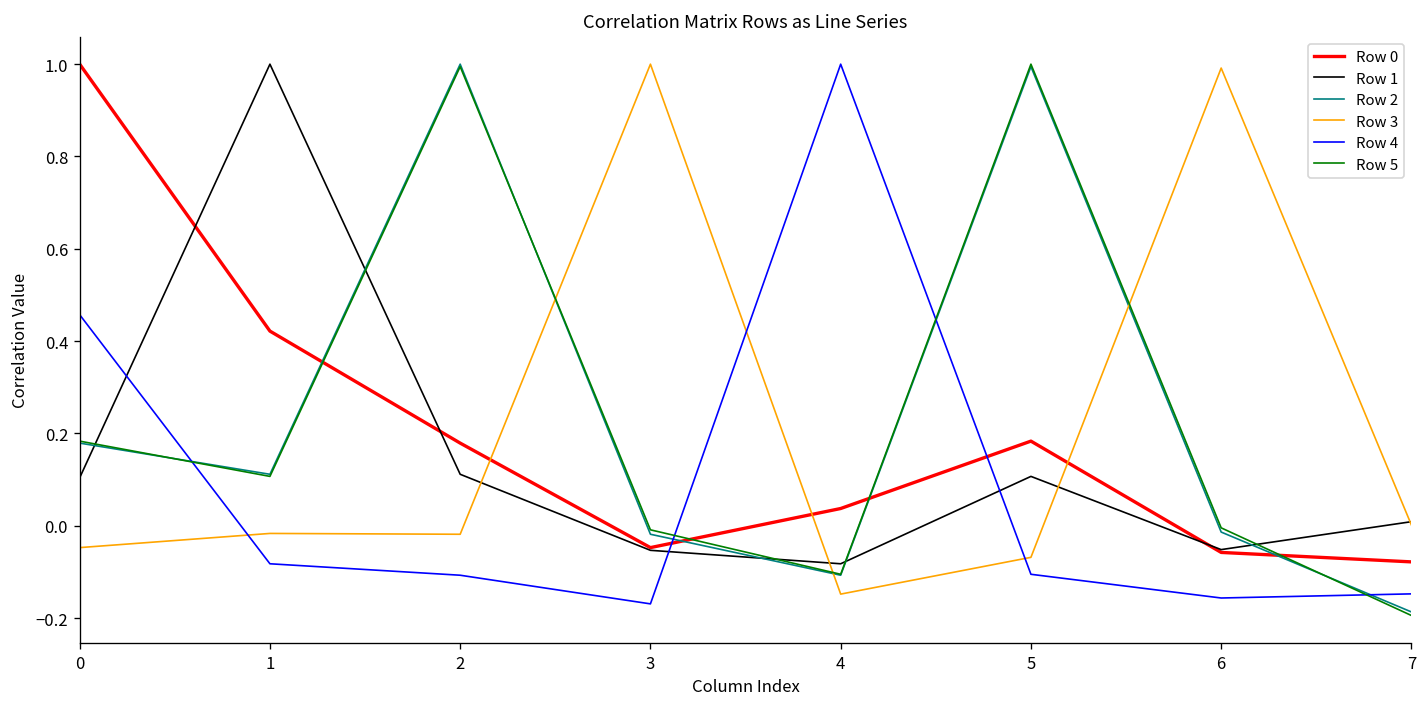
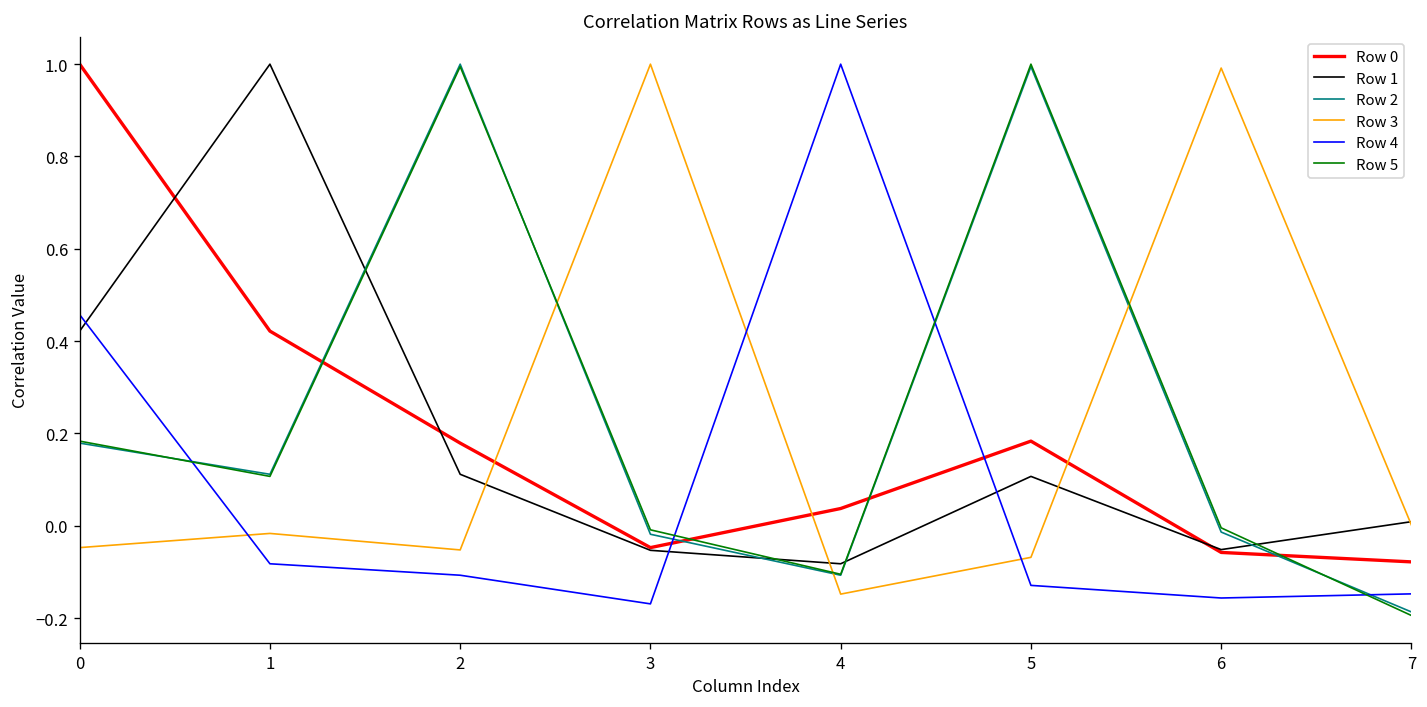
Row 1, 0: 0.10 -> 0.42
Row 3, 2: -0.02 -> -0.05
Row 4, 5: -0.11 -> -0.13
